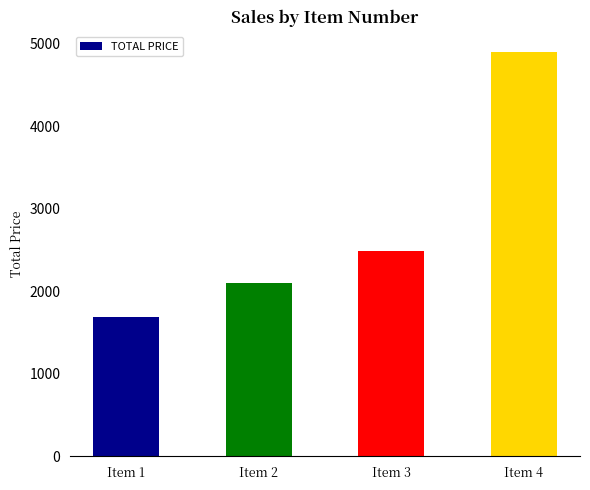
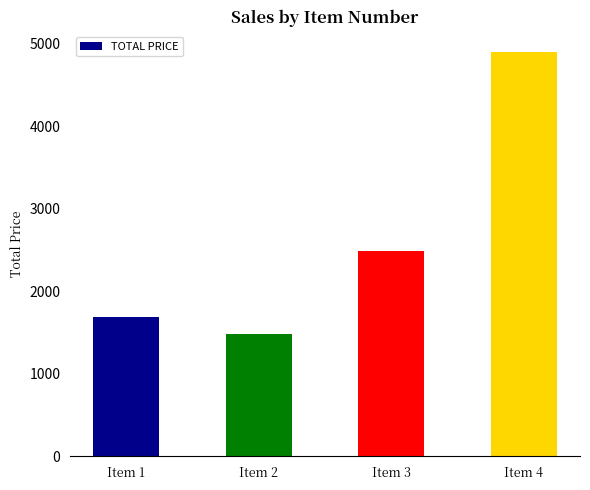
Item 2: 2100 -> 1500
